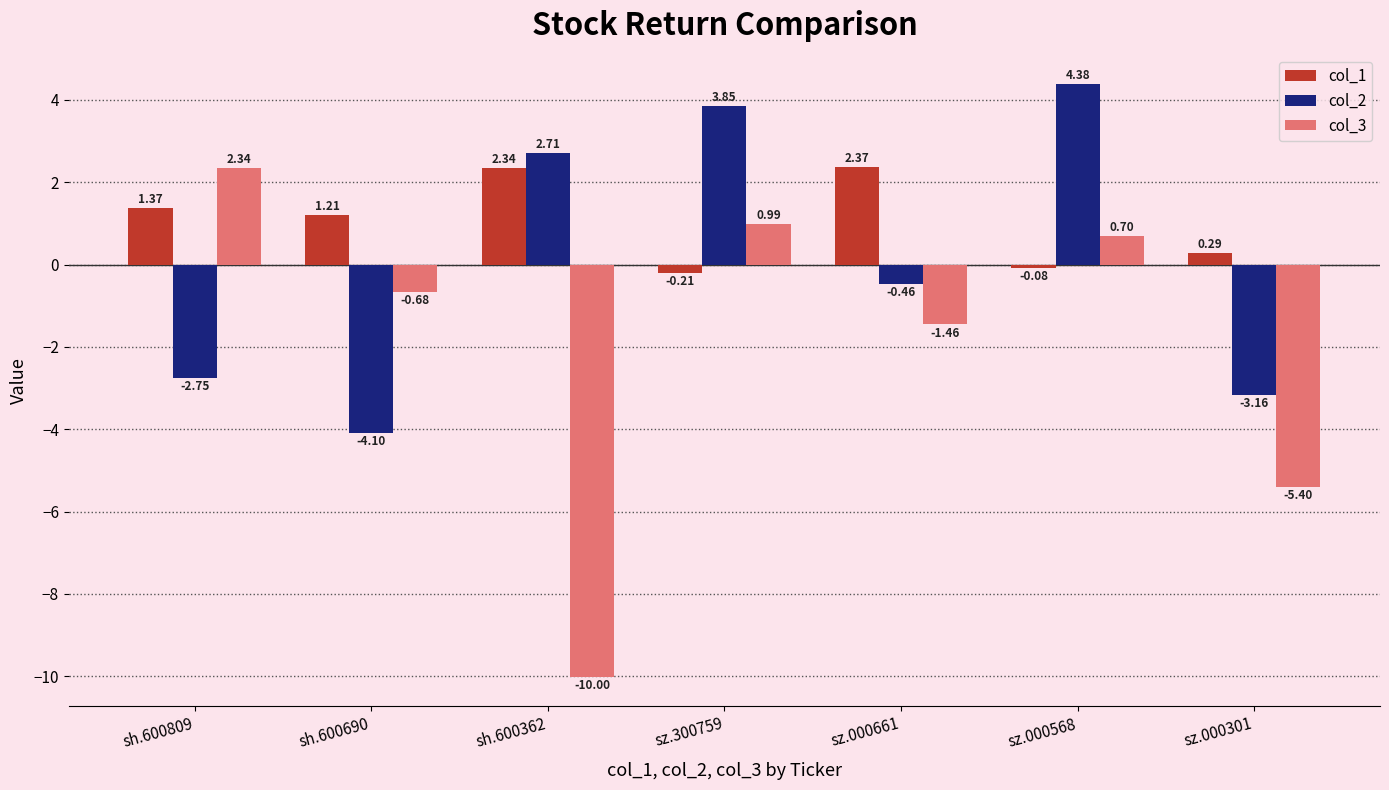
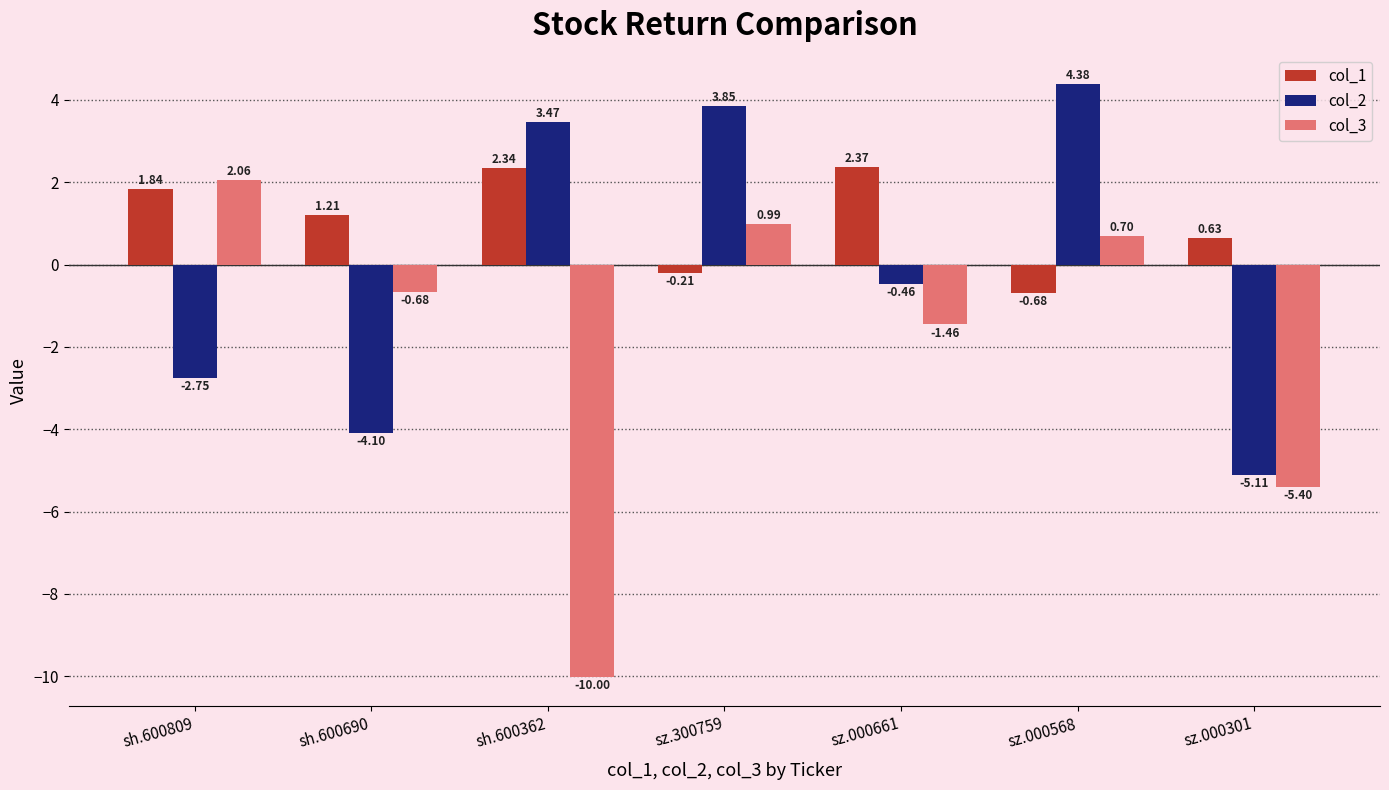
col_1, sh.600809: 1.37 -> 1.84
col_3, sh.600809: 2.34 -> 2.06
col_2, sh.600362: 2.71 -> 3.47
col_1, sz.000568: -0.08 -> -0.68
col_1, sz.000301: 0.29 -> 0.63
col_2, sz.000301: -3.16 -> -5.11
